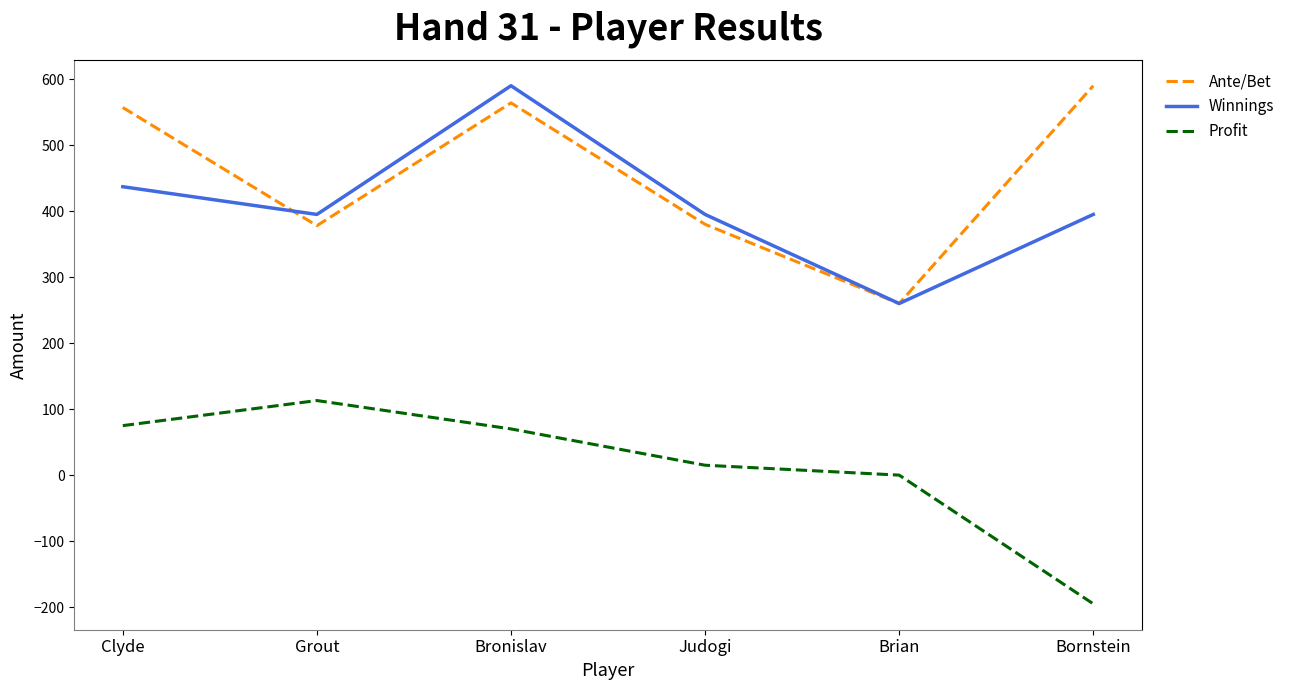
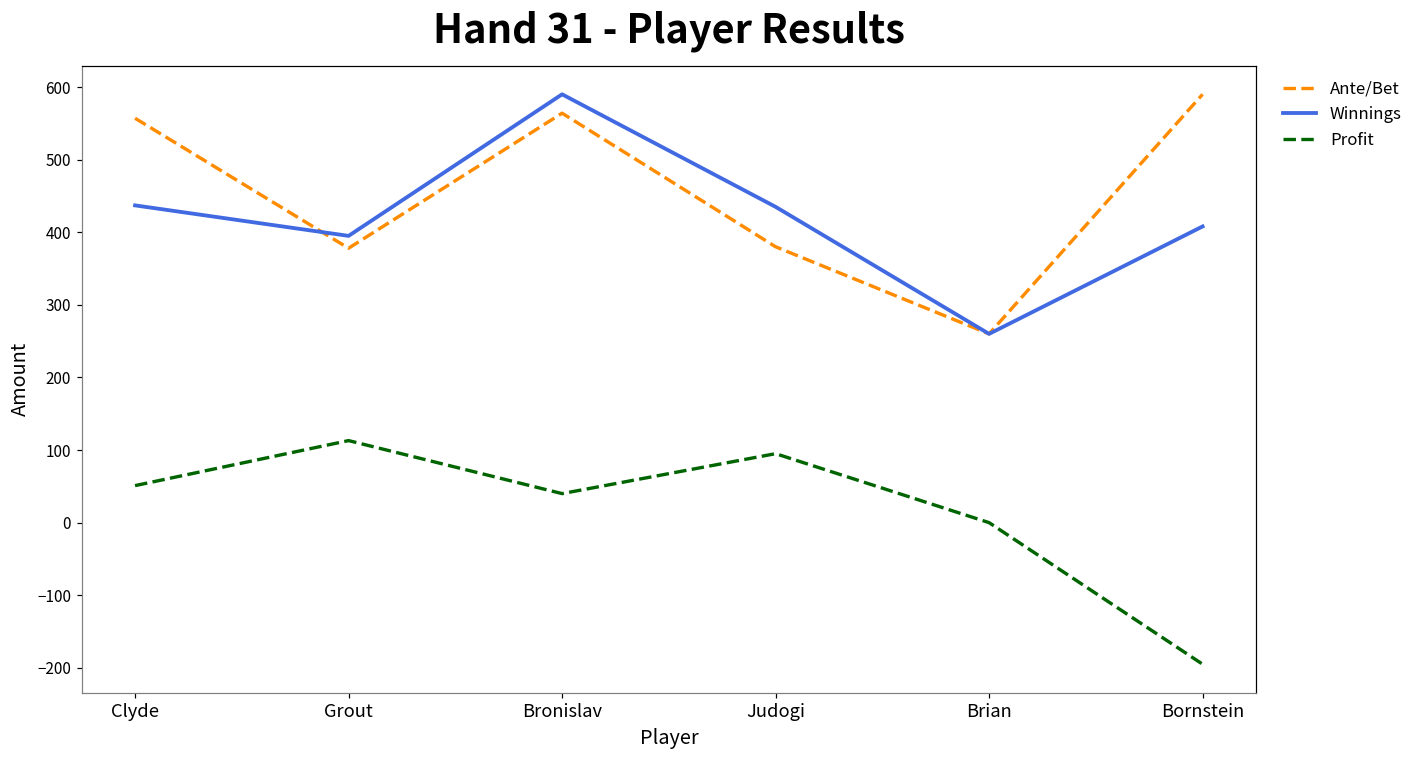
Profit, Clyde: 80 -> 50
Profit, Bronislav: 70 -> 40
Winnings, Judogi: 400 -> 440
Profit, Judogi: 20 -> 100
Winnings, Bornstein: 400 -> 410
